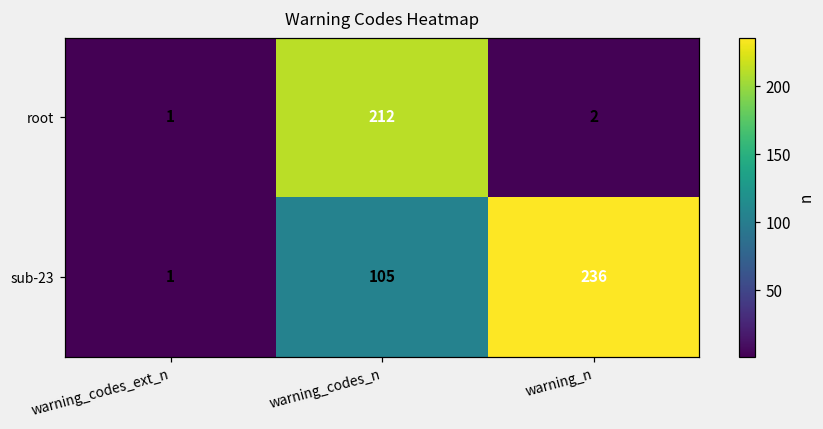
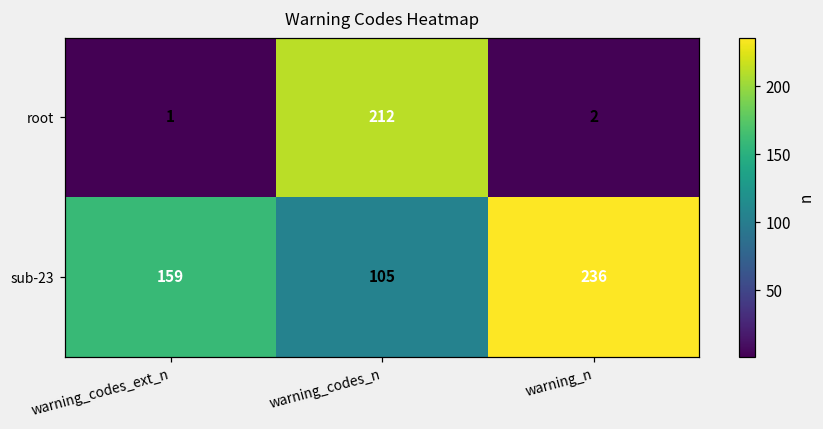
sub-23, warning_codes_ext_n: 1 -> 159
